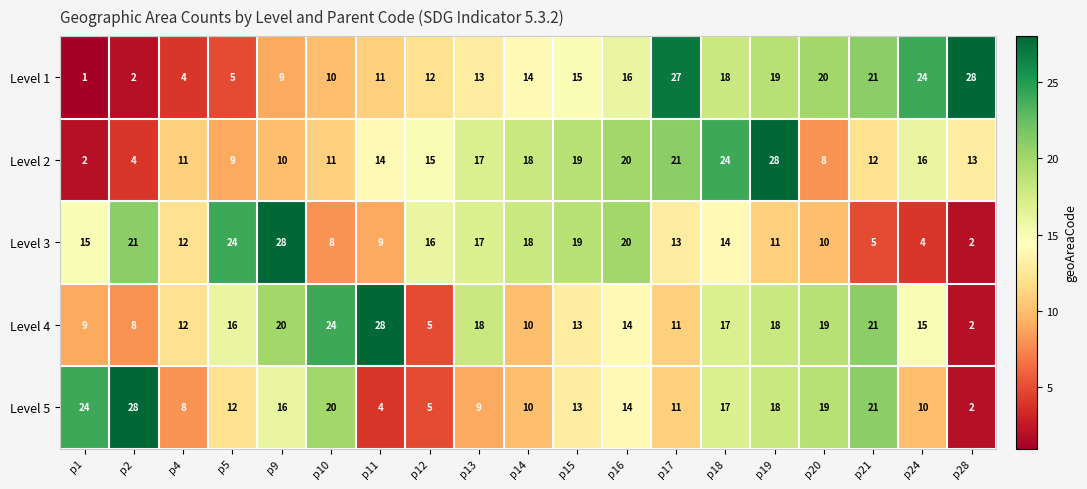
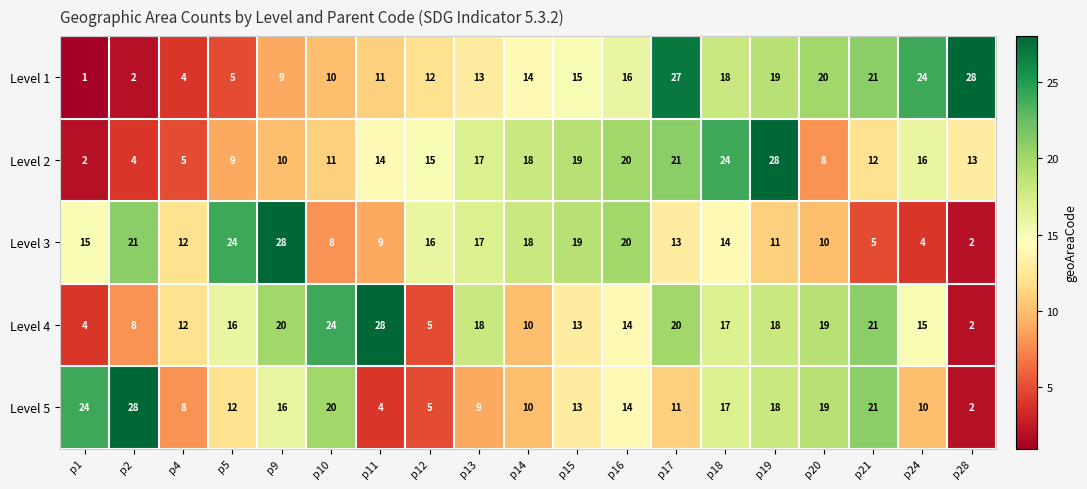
Level 2, p4: 11 -> 5
Level 4, p1: 9 -> 4
Level 4, p17: 11 -> 20
